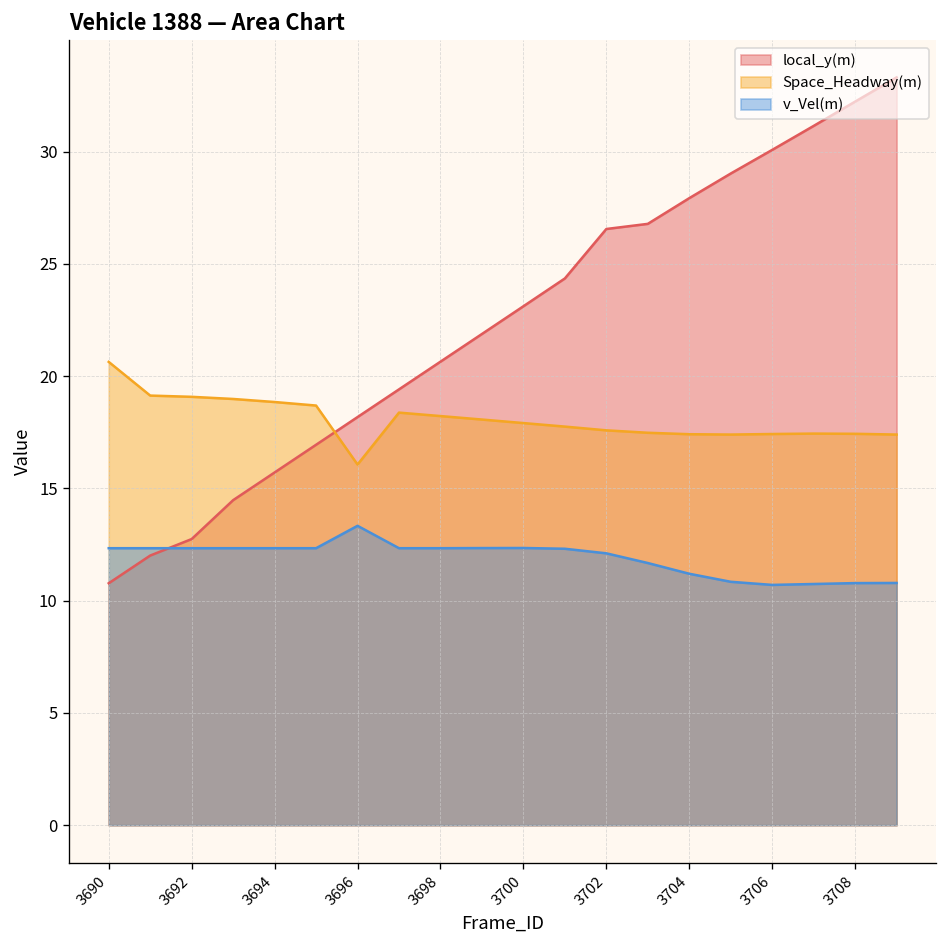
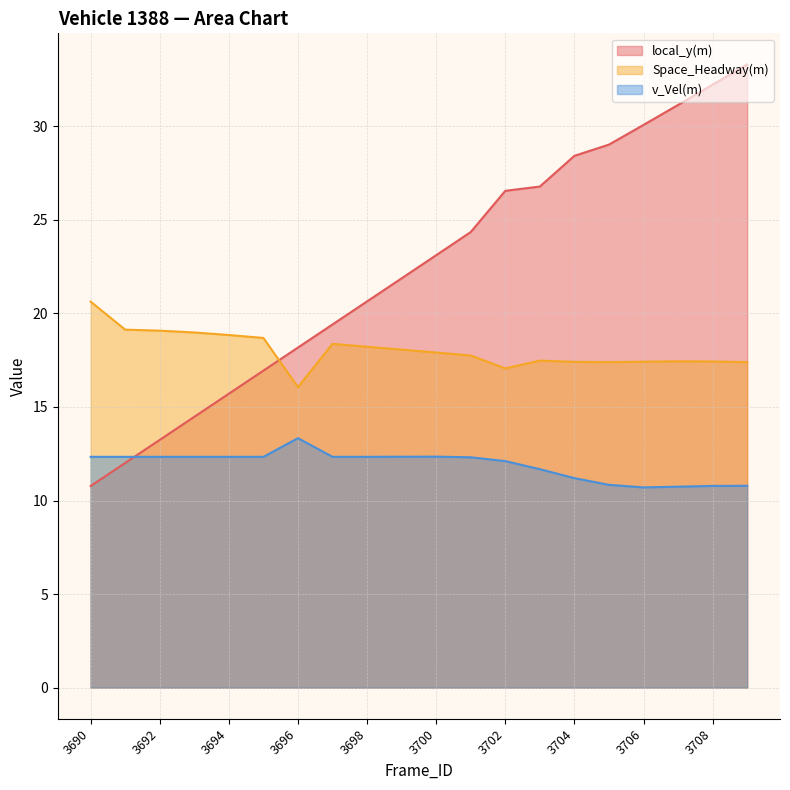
local_y(m), 3692: 12.7 -> 13.2
Space_Headway(m), 3702: 17.6 -> 17.1
local_y(m), 3704: 27.9 -> 28.4
